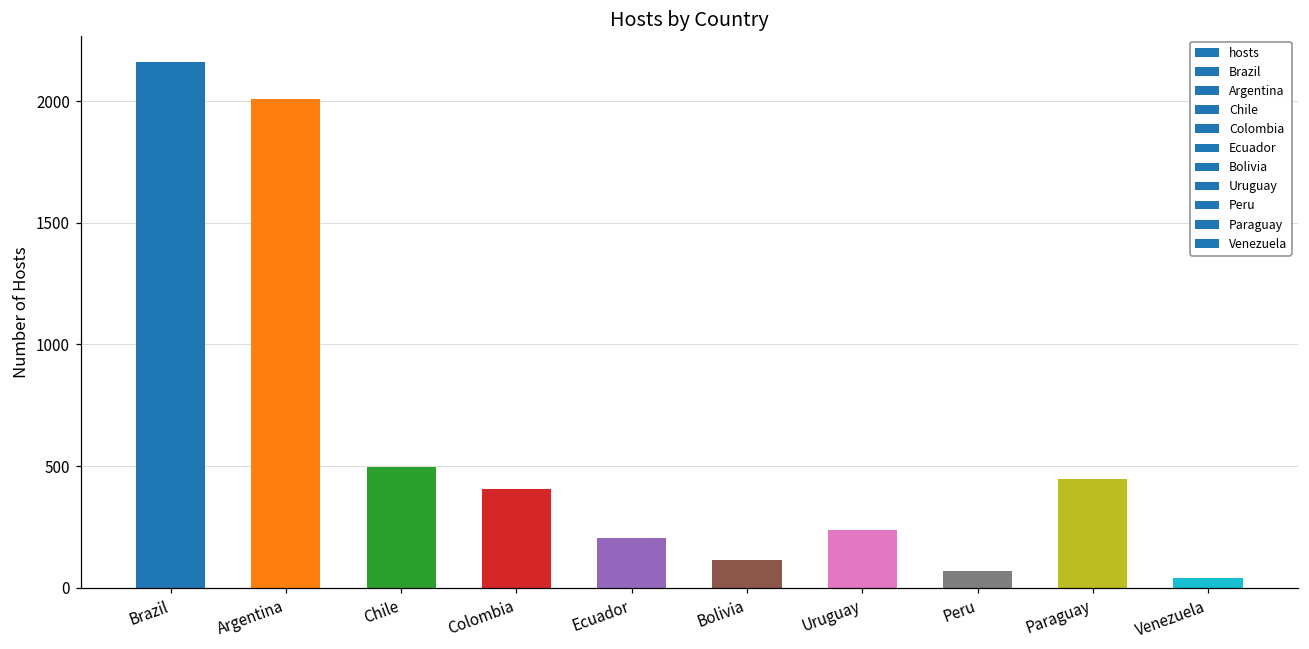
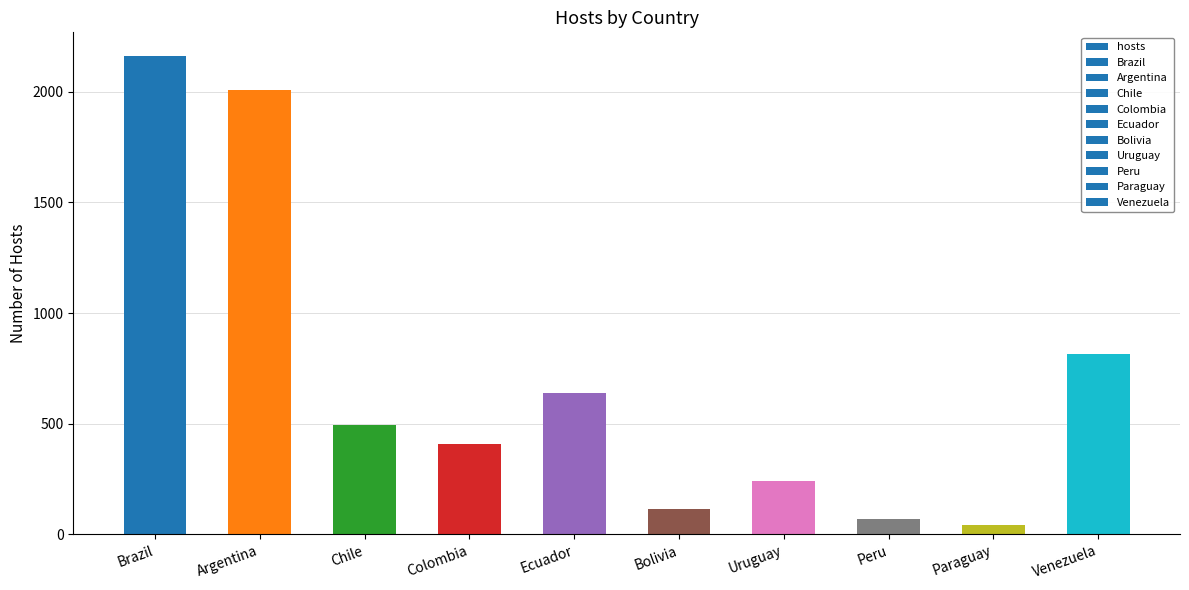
Ecuador: 210 -> 640
Paraguay: 450 -> 40
Venezuela: 40 -> 820
